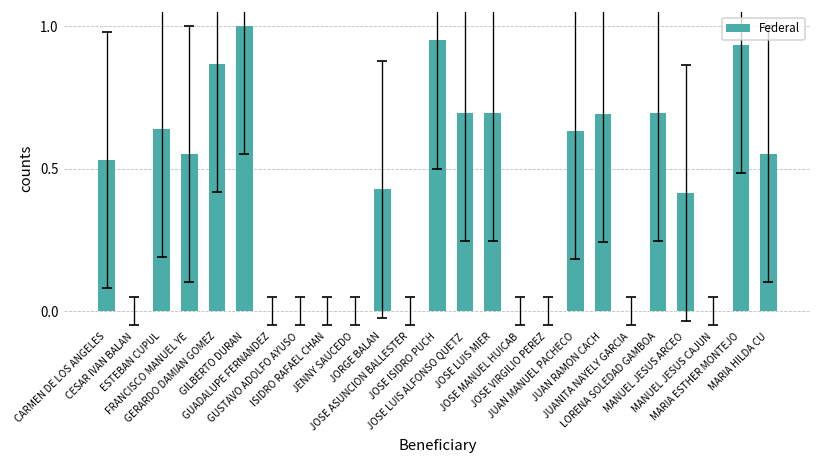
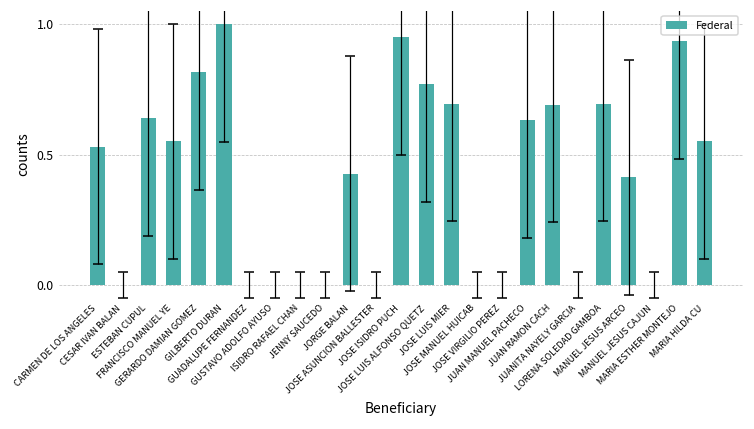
Federal, GERARDO DAMIAN GOMEZ: 0.87 -> 0.82
Federal, JOSE LUIS ALFONSO QUETZ: 0.69 -> 0.77
